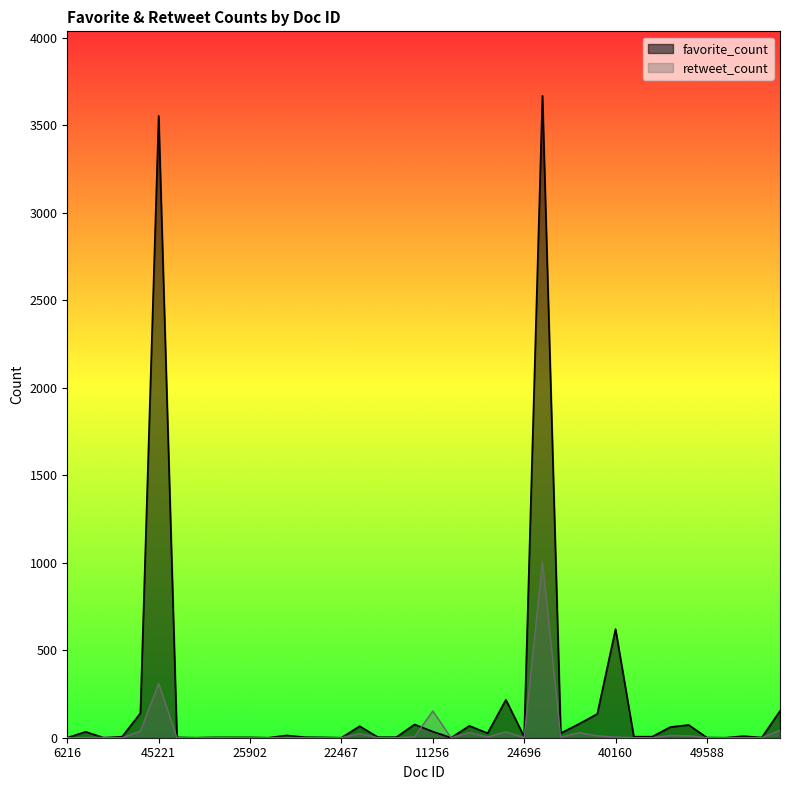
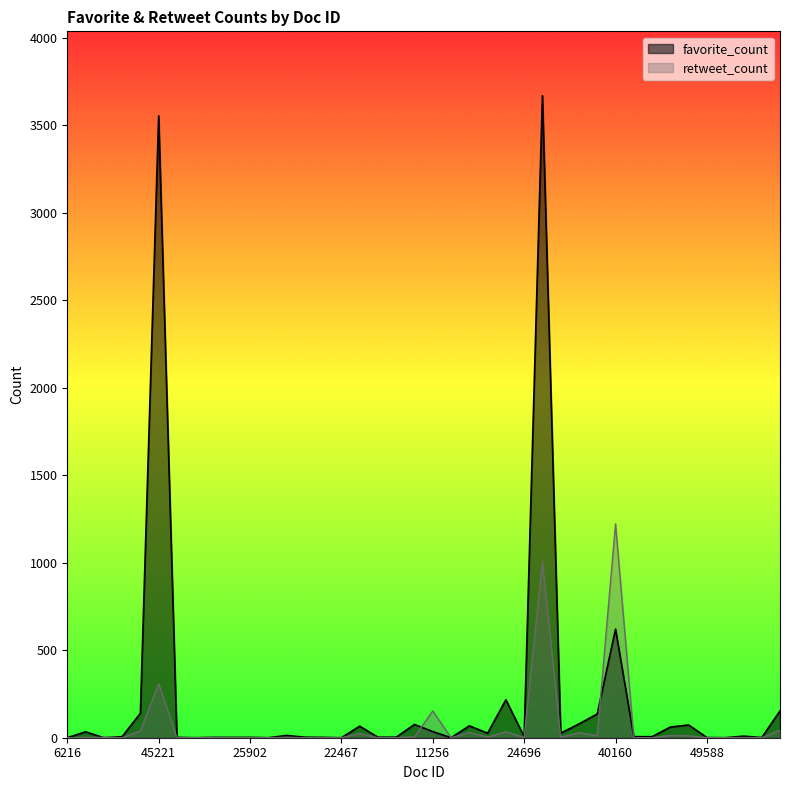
retweet_count, 40160: 0 -> 1220
